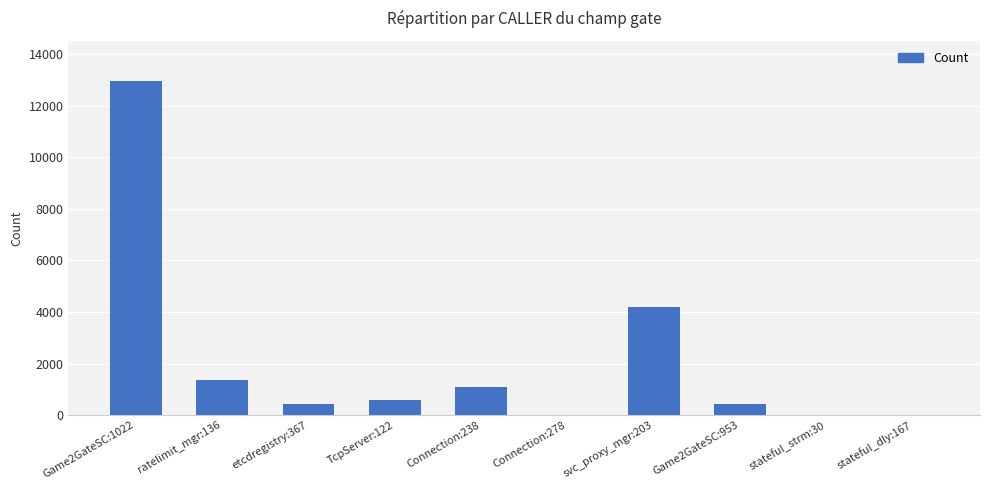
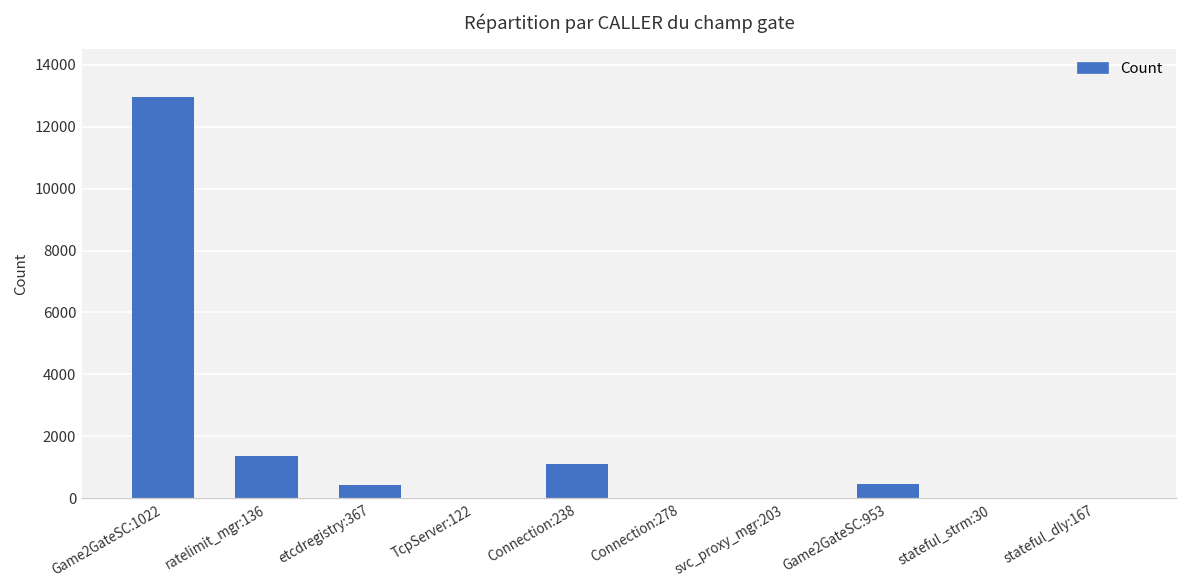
TcpServer:122: 600 -> 0
svc_proxy_mgr:203: 4200 -> 0
